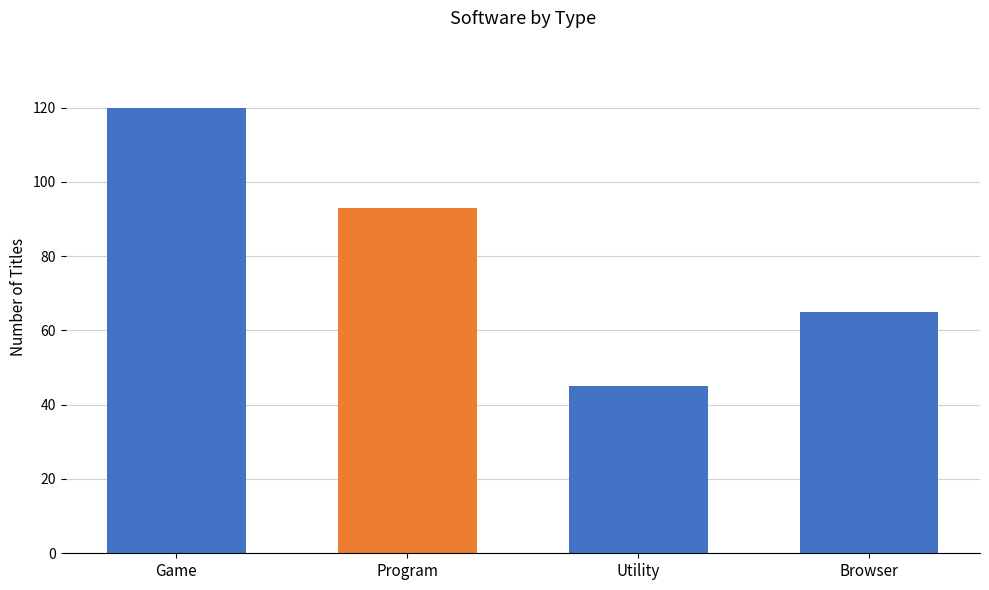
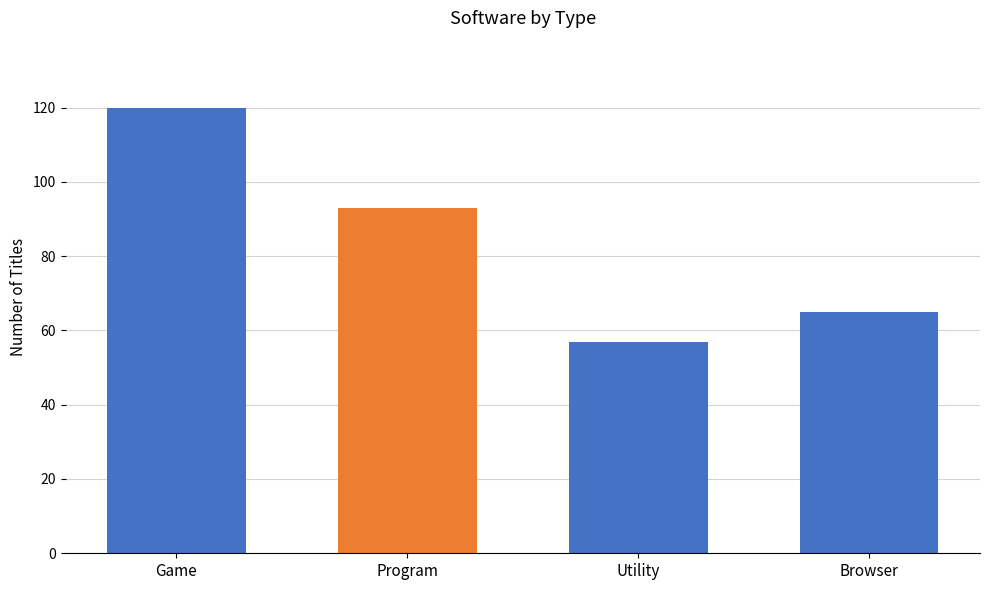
Utility: 45 -> 57
